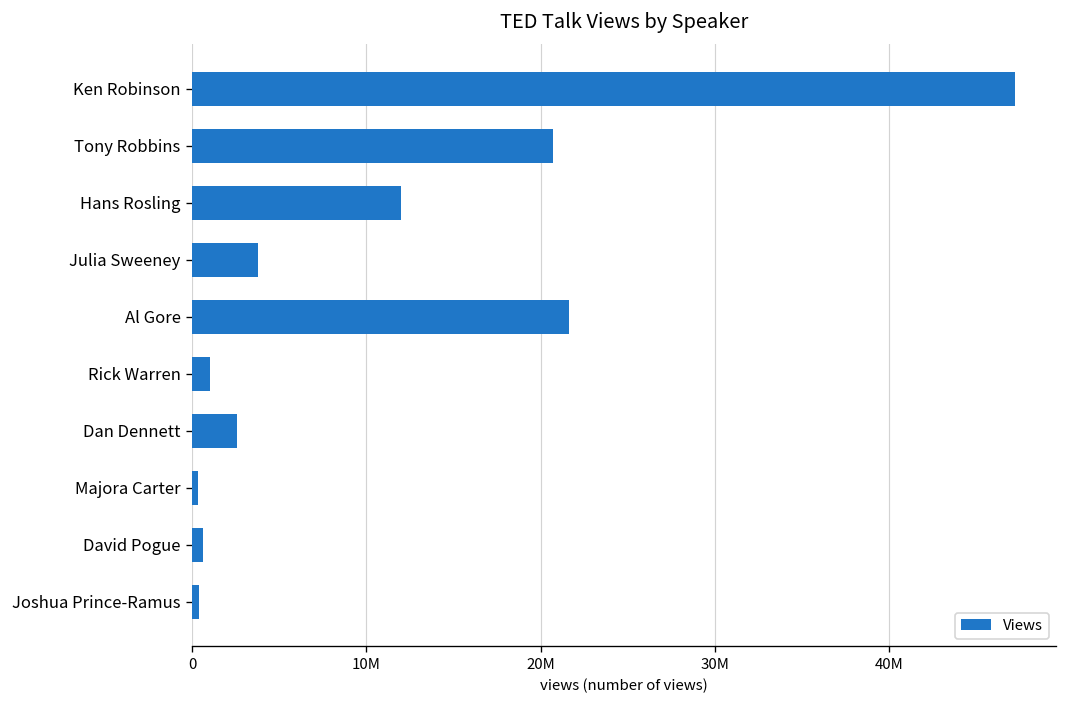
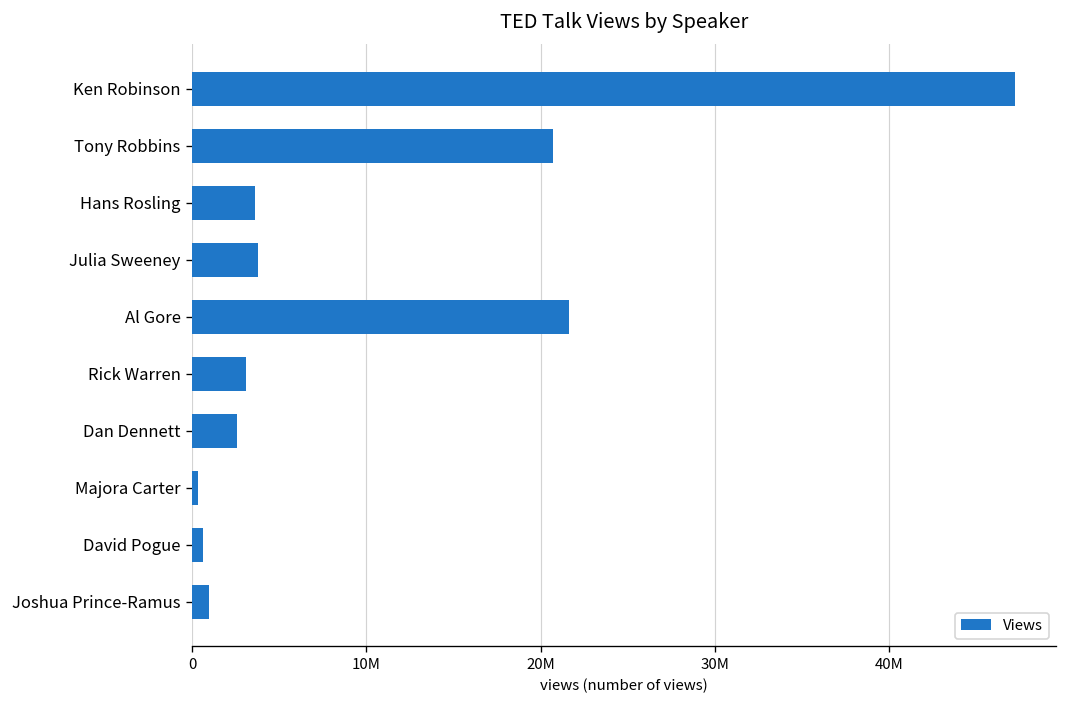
Hans Rosling: 12000000 -> 3600000
Rick Warren: 1000000 -> 3100000
Joshua Prince-Ramus: 400000 -> 1000000
